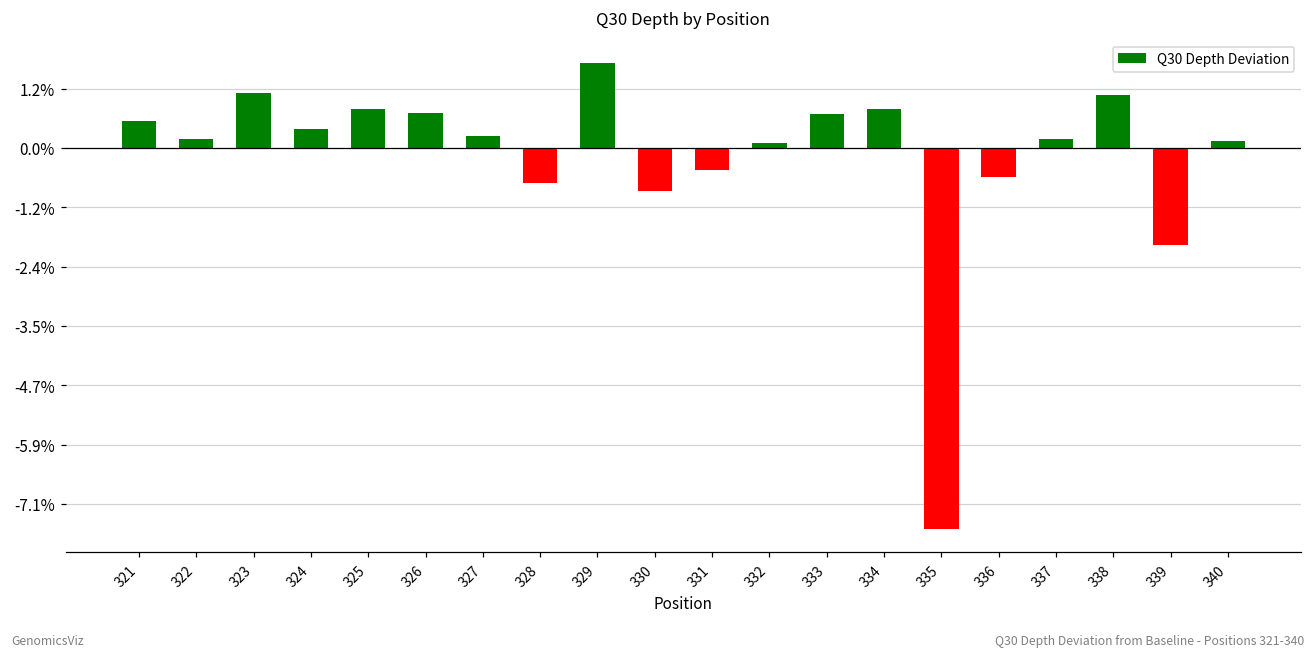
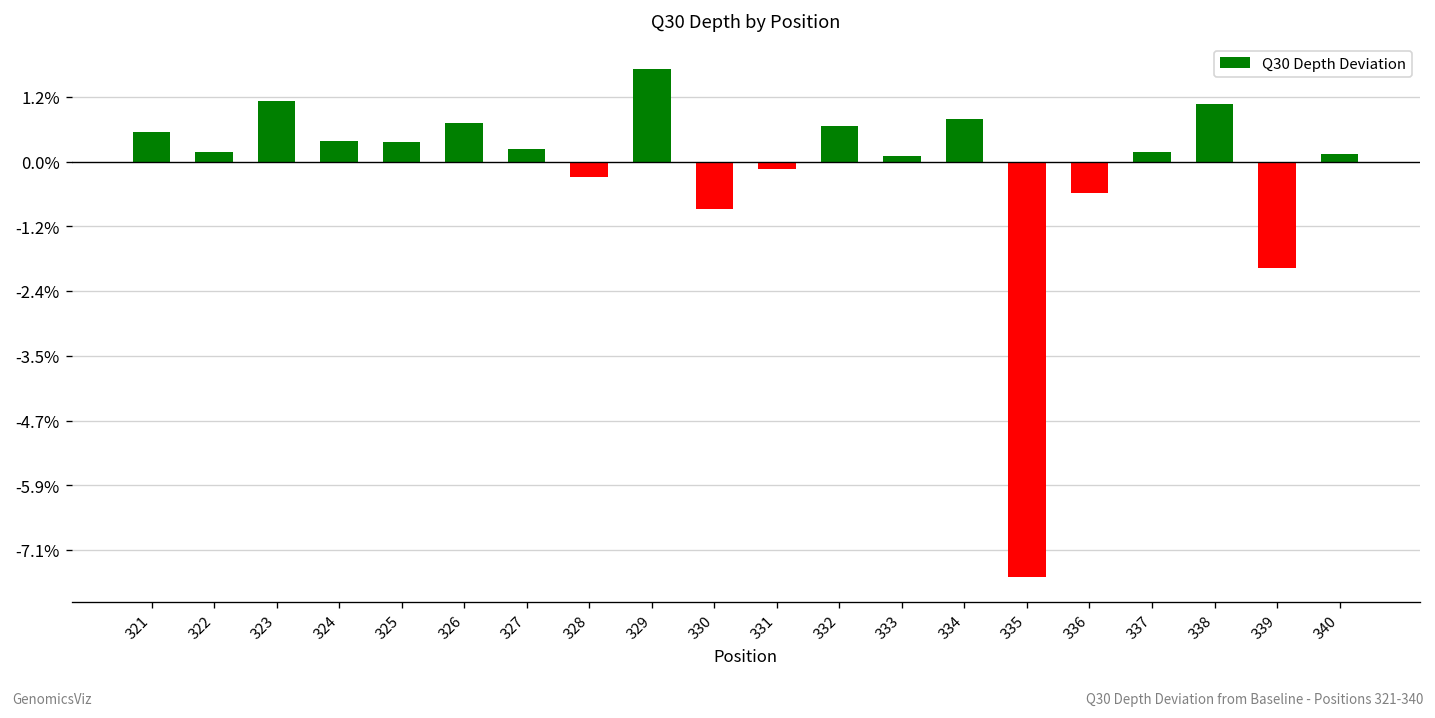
325: 0.8% -> 0.4%
328: -0.7% -> -0.3%
331: -0.4% -> -0.1%
332: 0.1% -> 0.6%
333: 0.7% -> 0.1%
